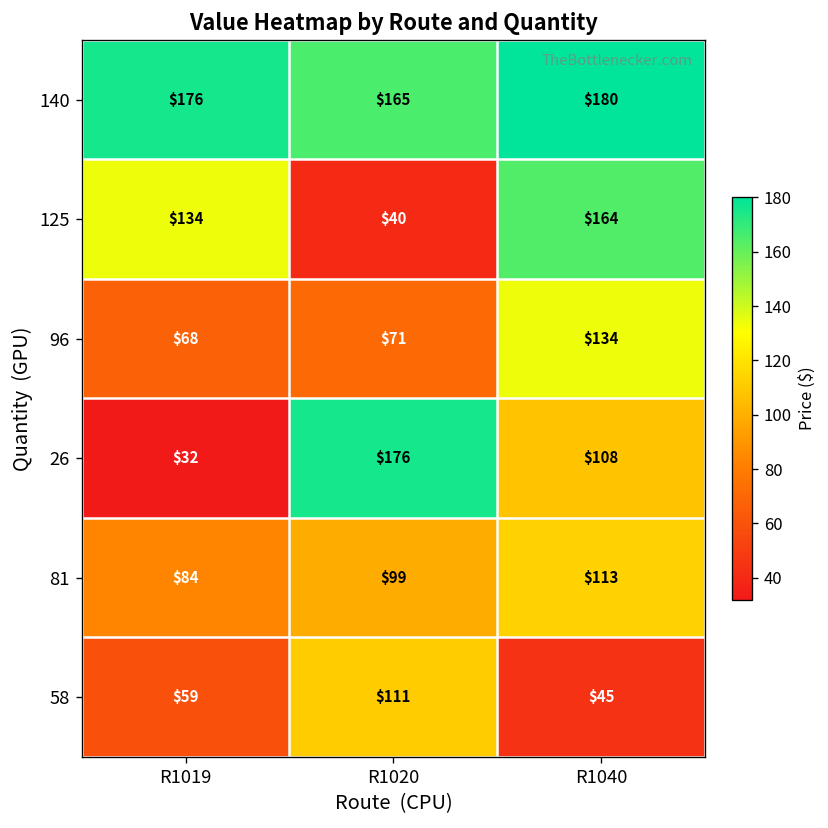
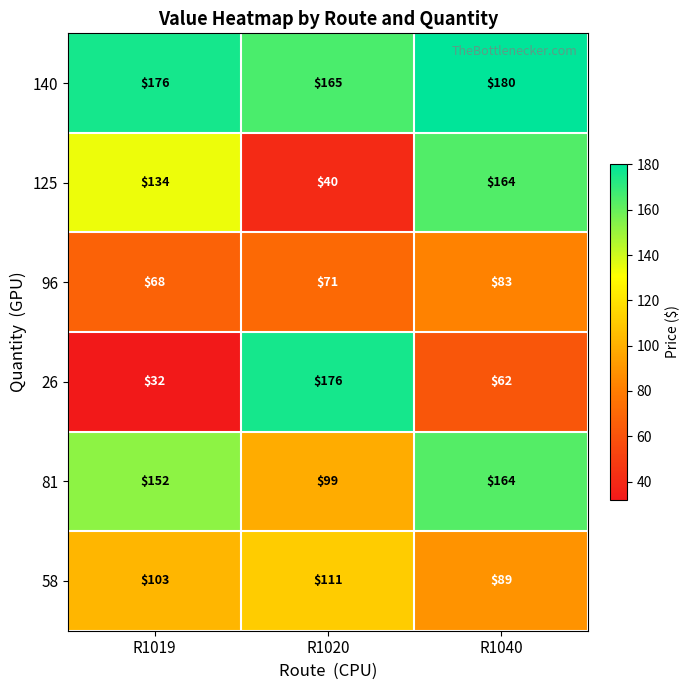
96, R1040: $134 -> $83
26, R1040: $108 -> $62
81, R1019: $84 -> $152
81, R1040: $113 -> $164
58, R1019: $59 -> $103
58, R1040: $45 -> $89
